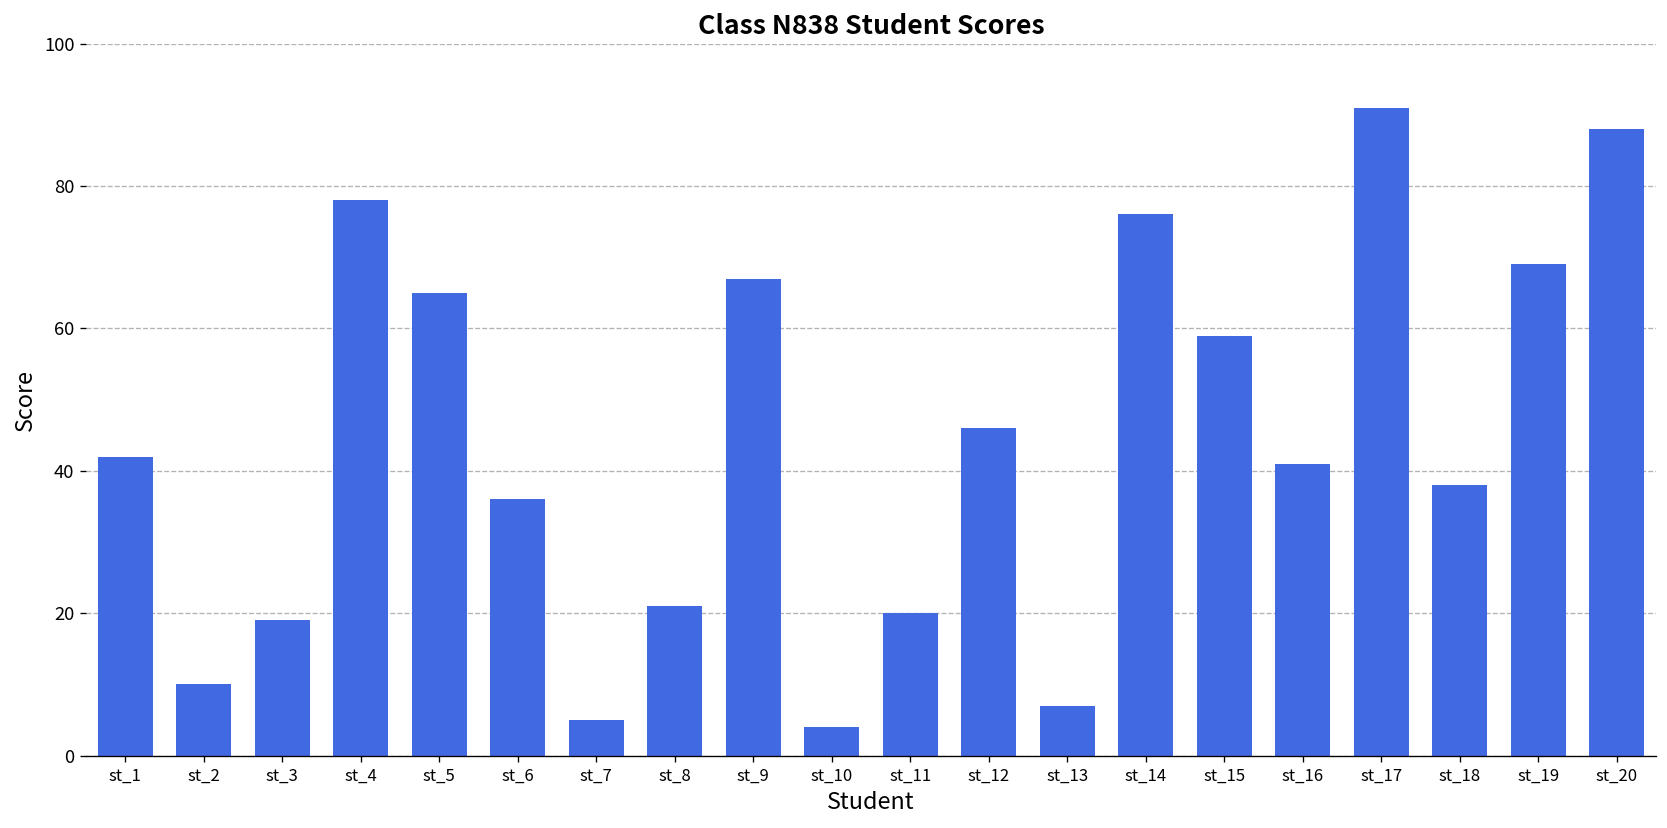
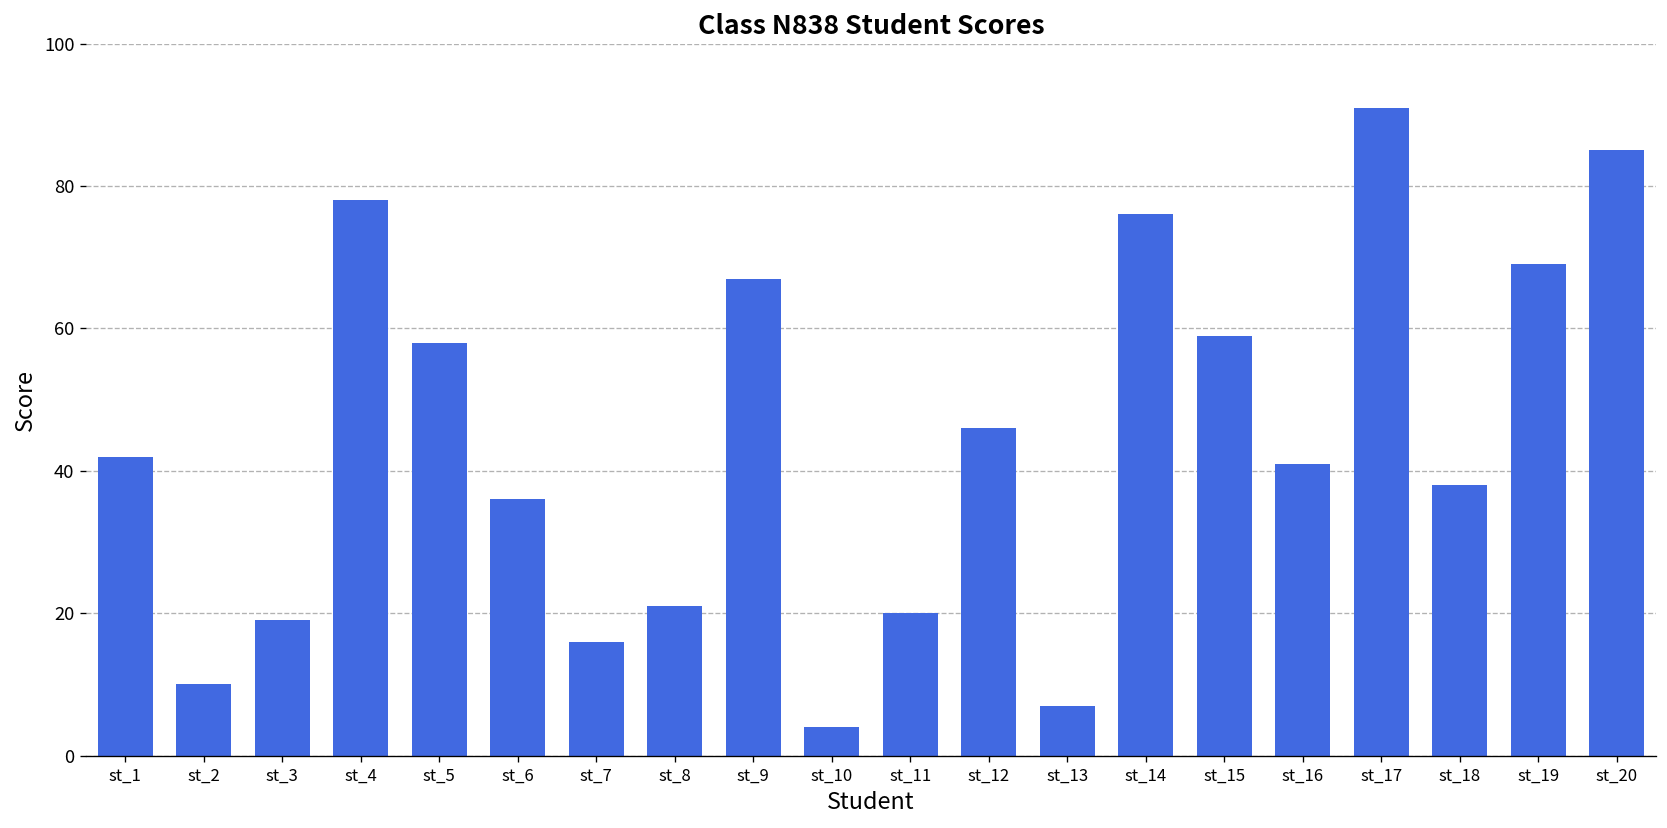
st_5: 65 -> 58
st_7: 5 -> 16
st_20: 88 -> 85
